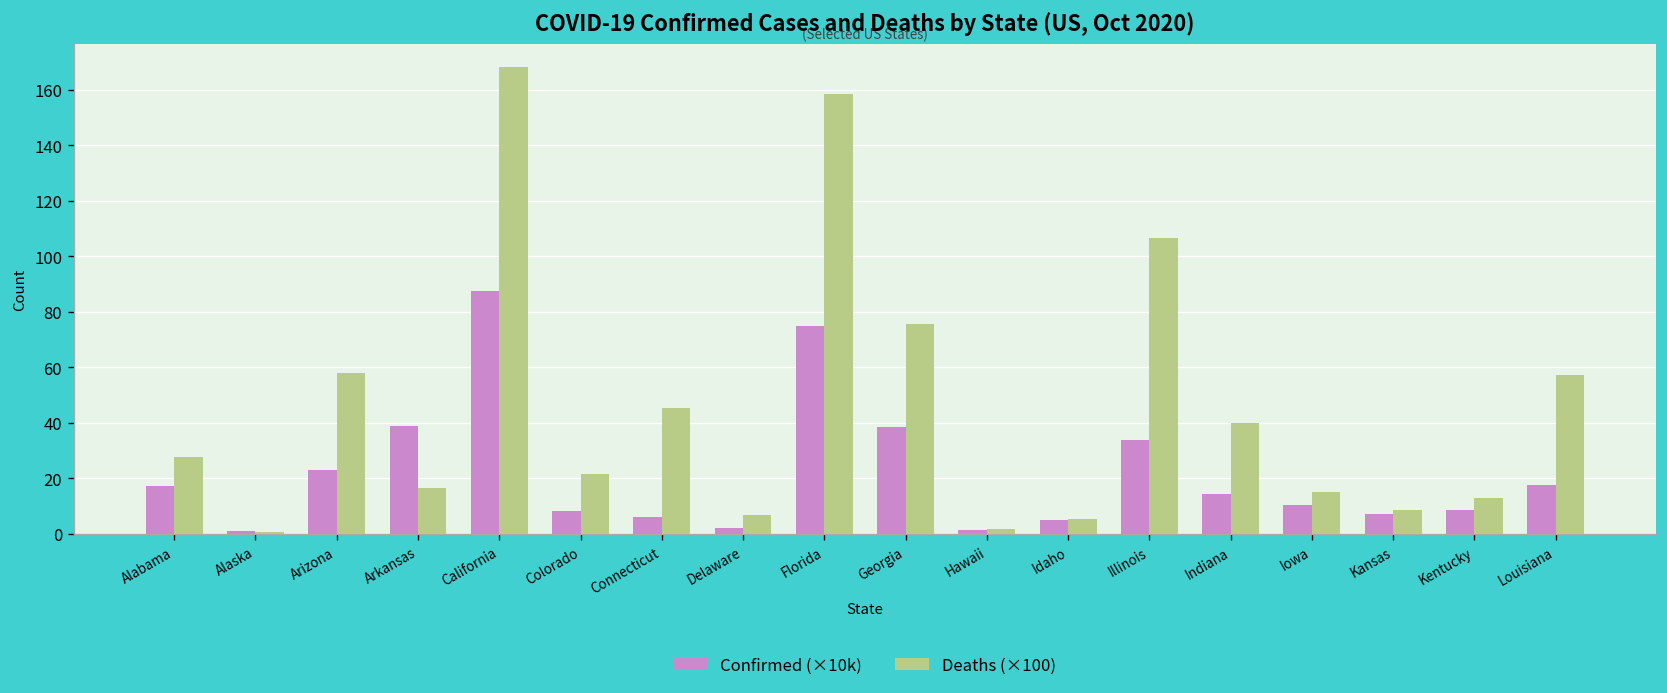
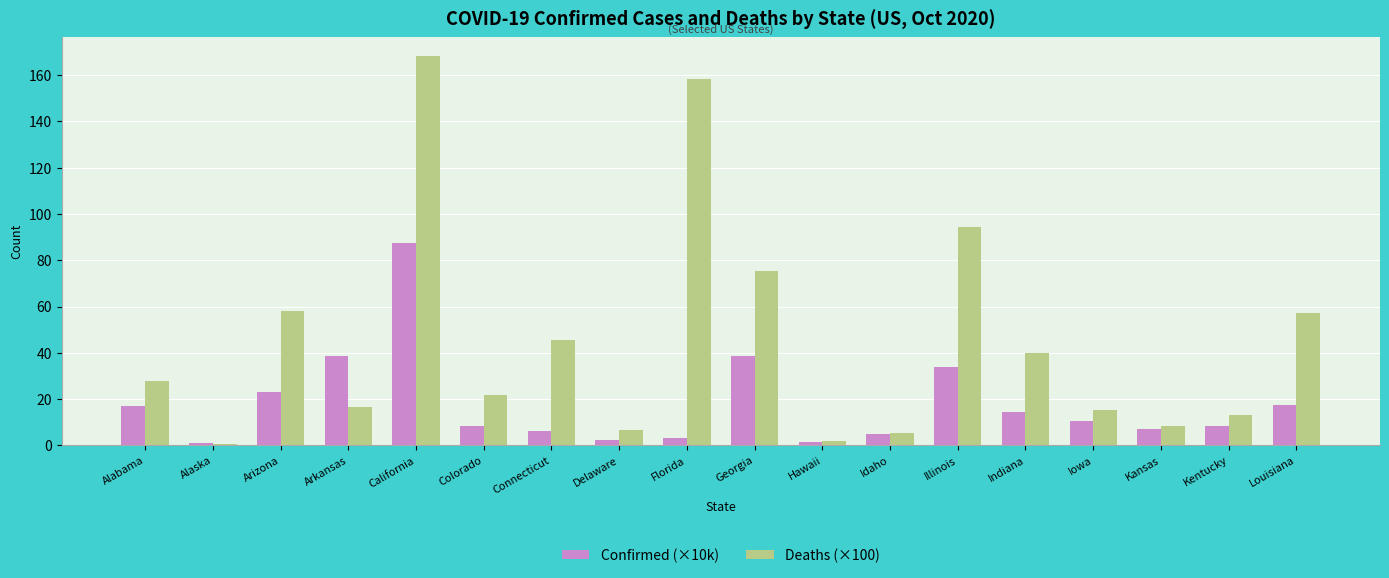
Confirmed (×10k), Florida: 75 -> 3
Deaths (×100), Illinois: 107 -> 94
